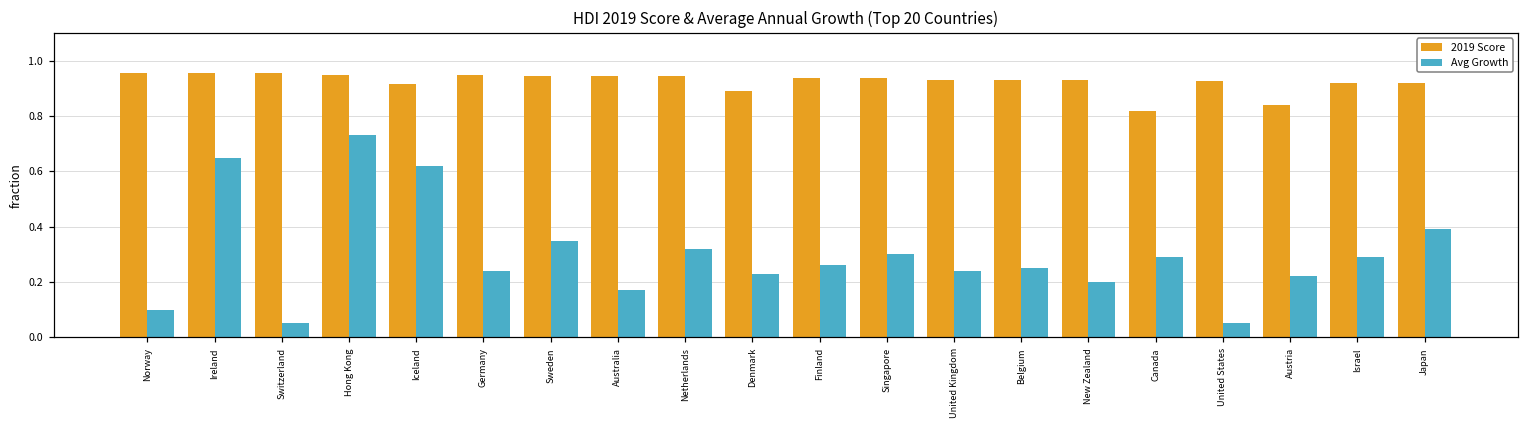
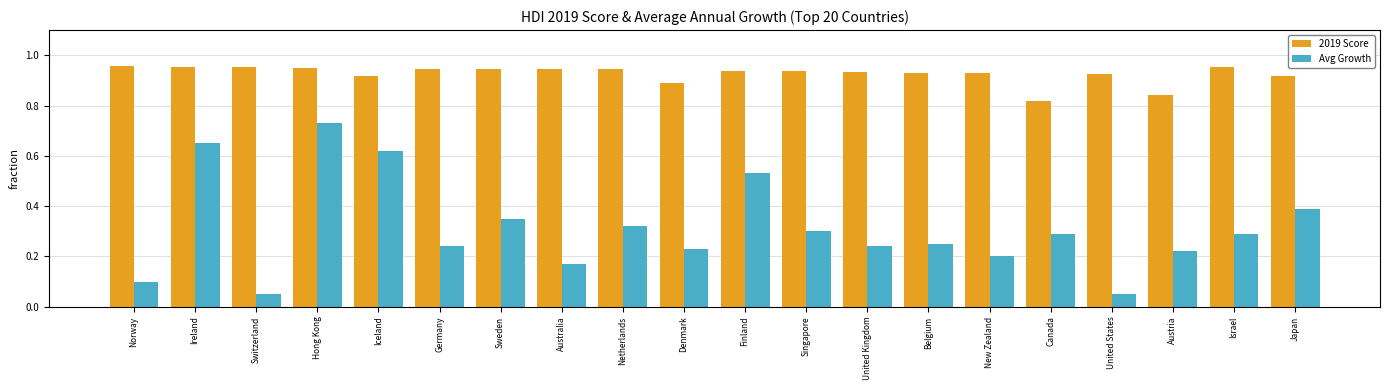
Avg Growth, Finland: 0.26 -> 0.53
2019 Score, Israel: 0.92 -> 0.95
